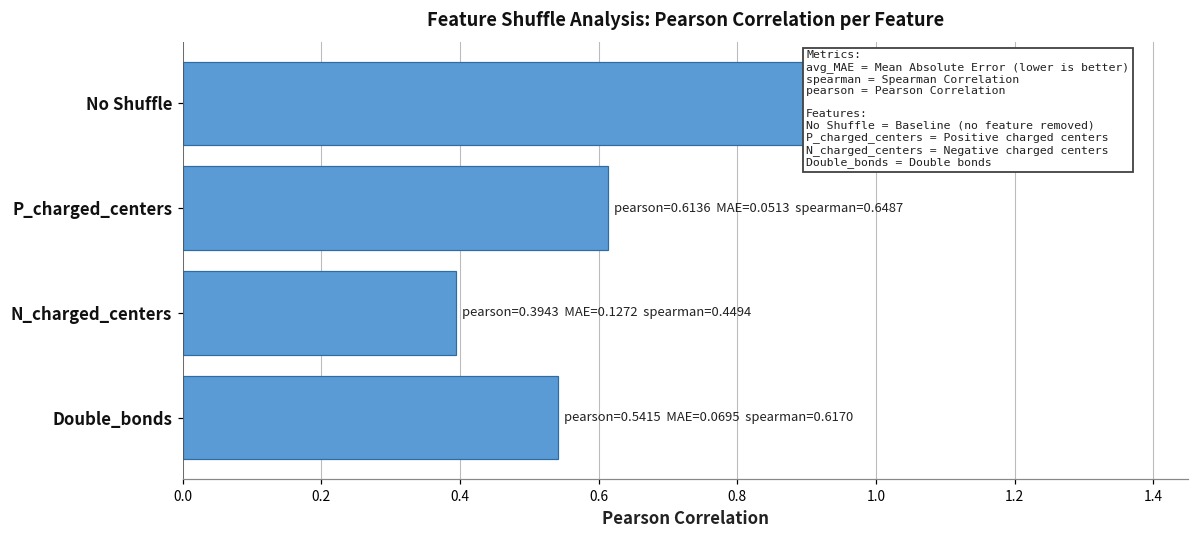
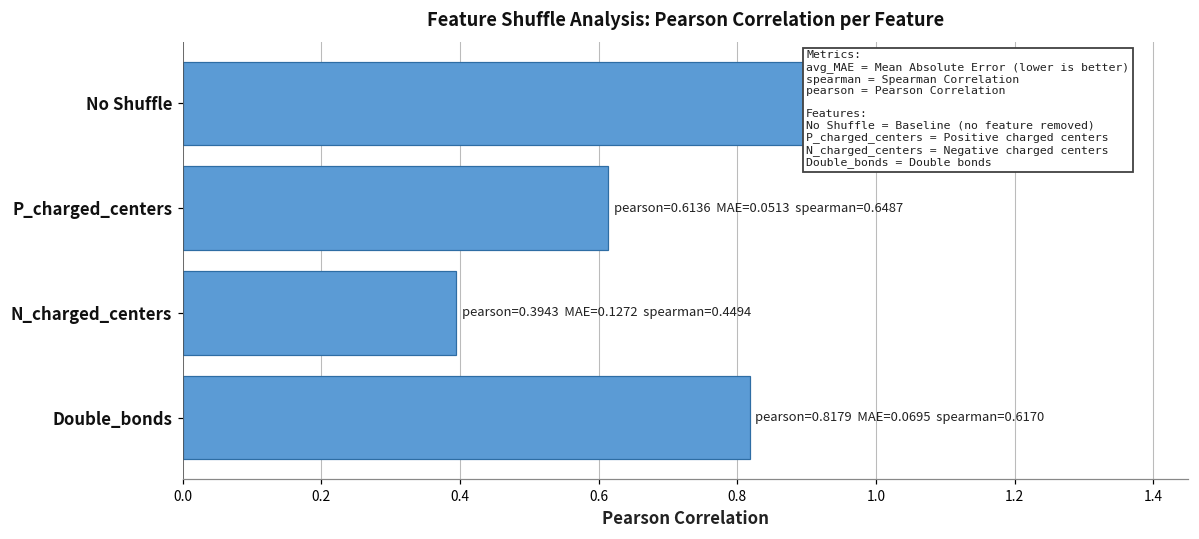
Double_bonds: 0.5415 -> 0.8179
